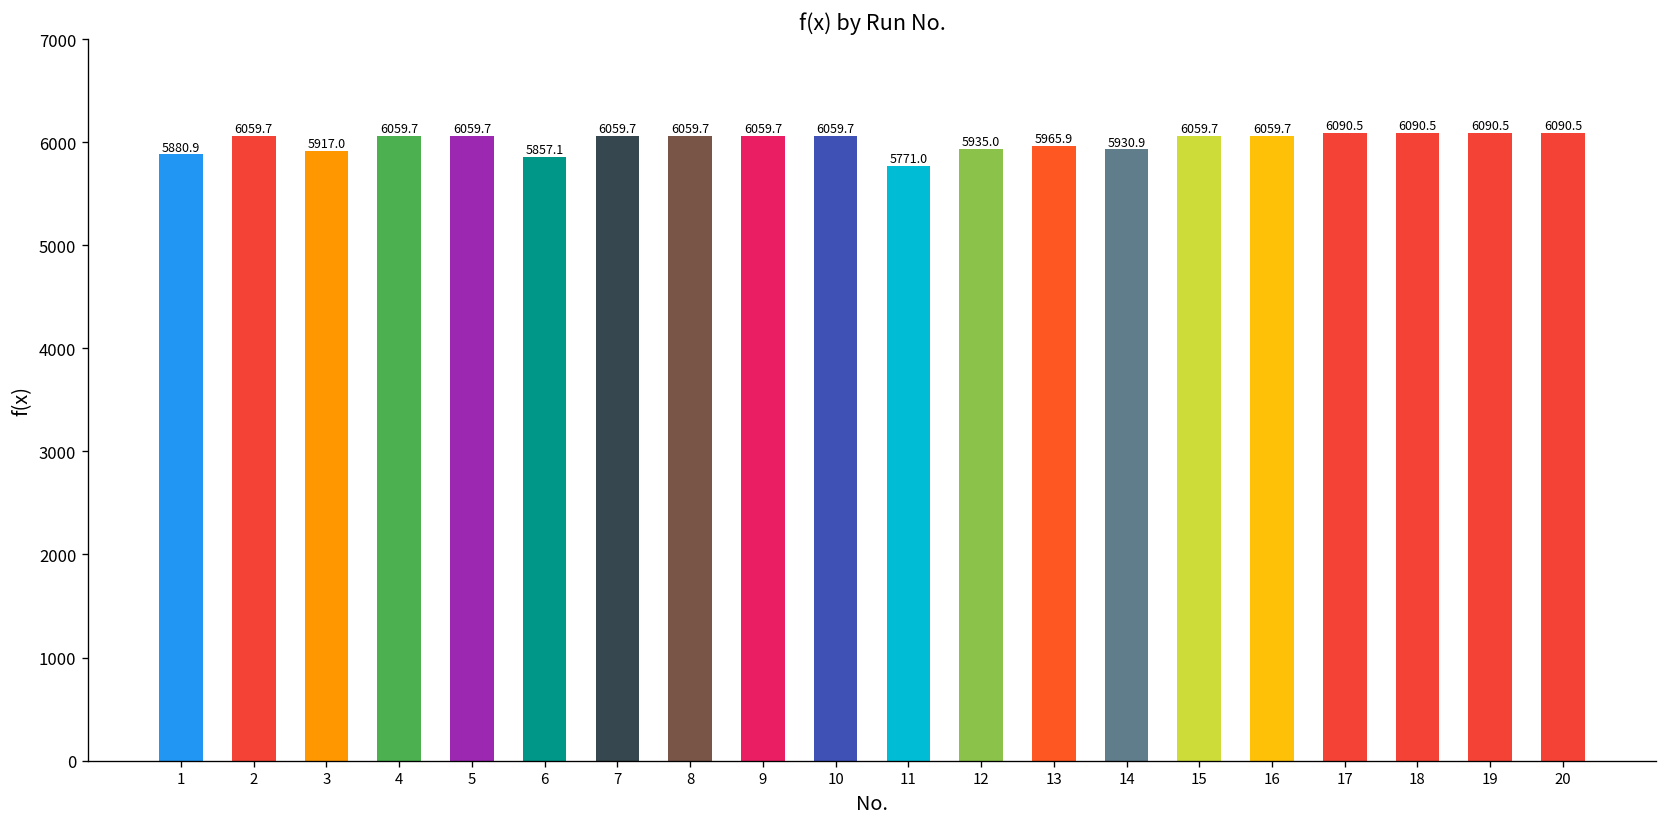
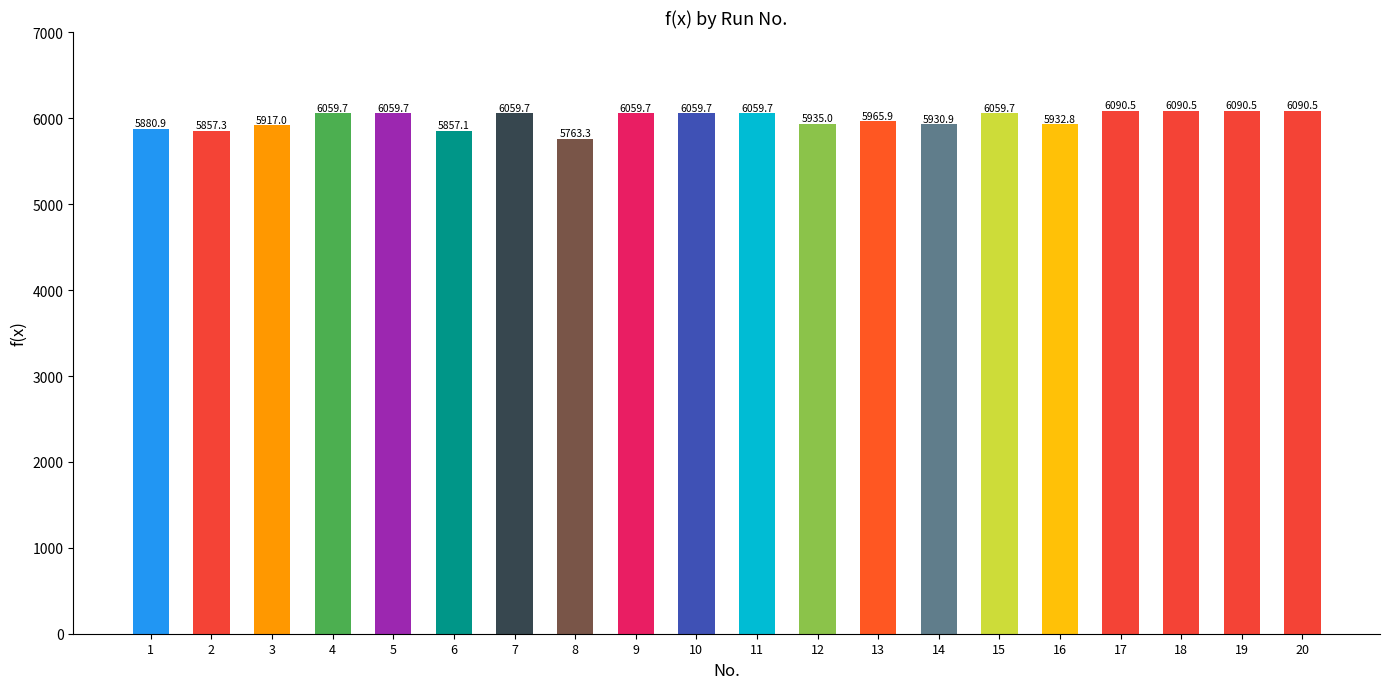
2: 6059.7 -> 5857.3
8: 6059.7 -> 5763.3
11: 5771.0 -> 6059.7
16: 6059.7 -> 5932.8
